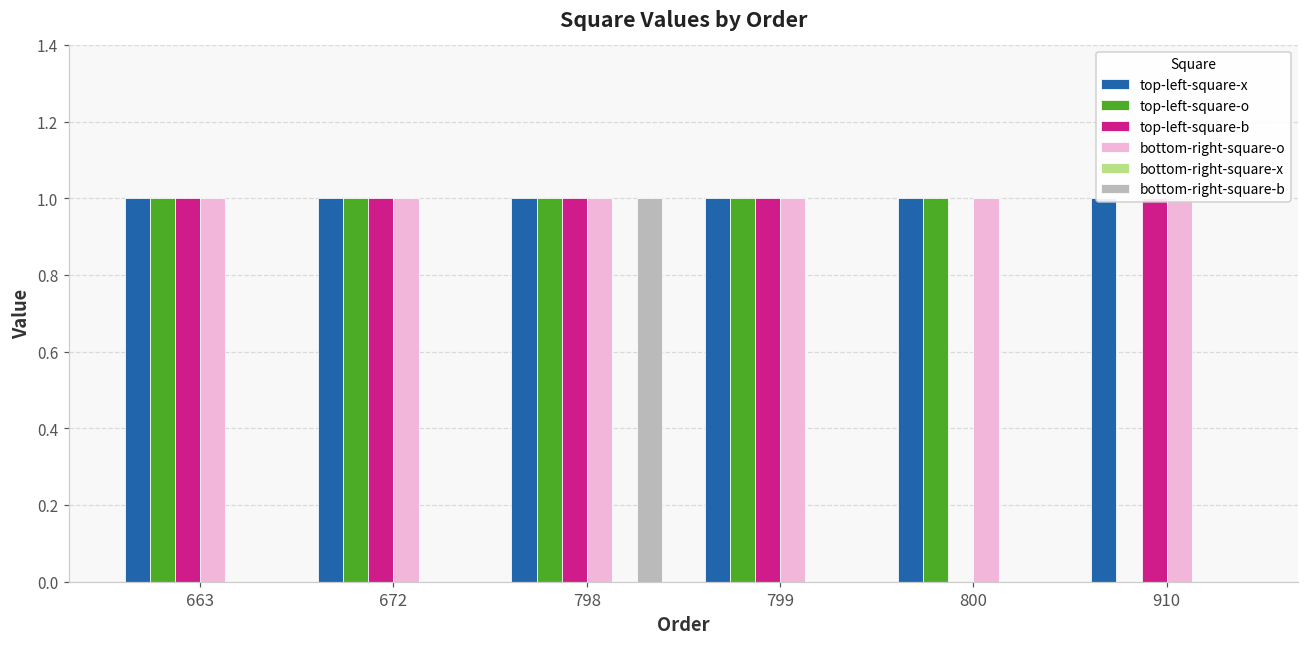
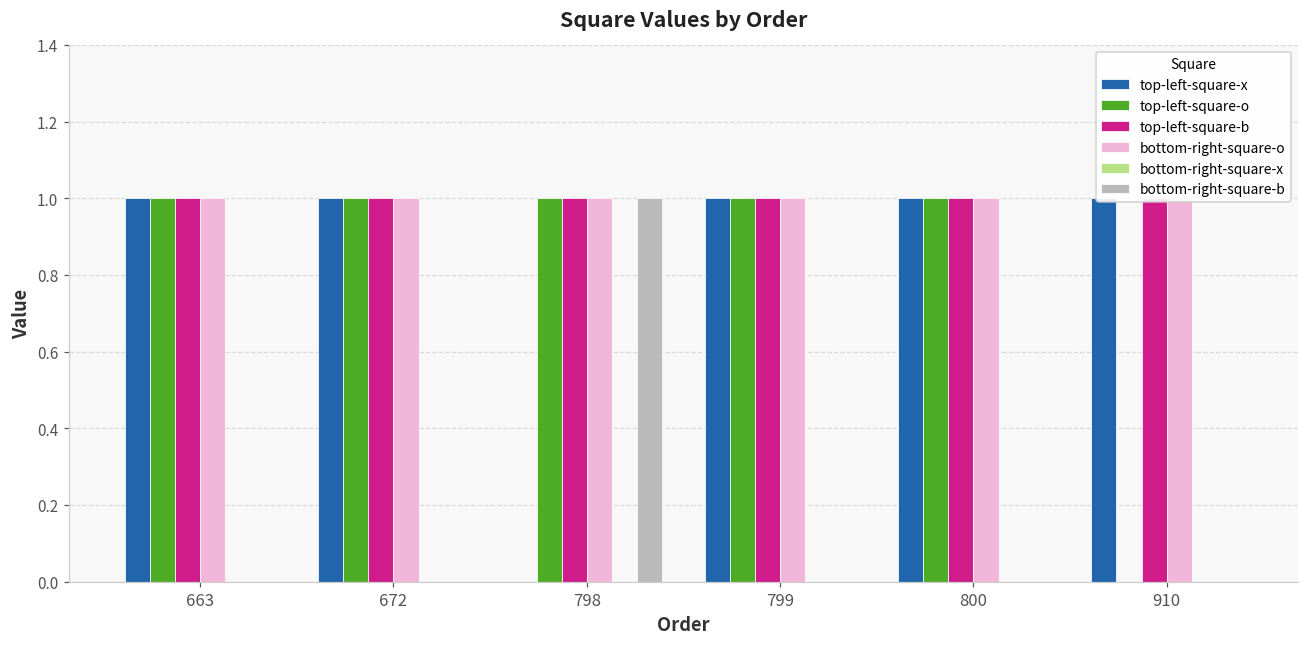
top-left-square-x, 798: 1 -> 0
top-left-square-b, 800: 0 -> 1
